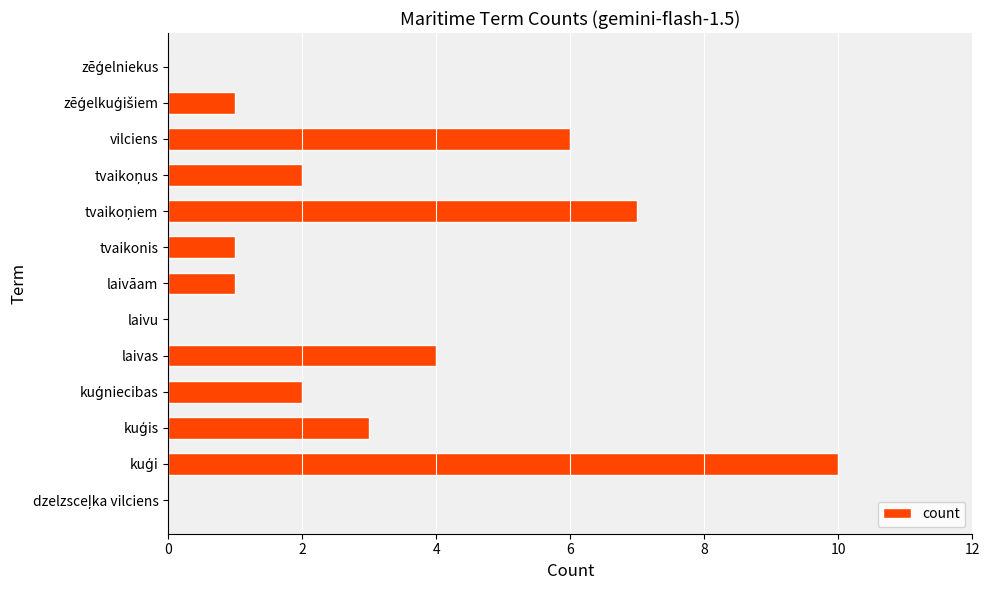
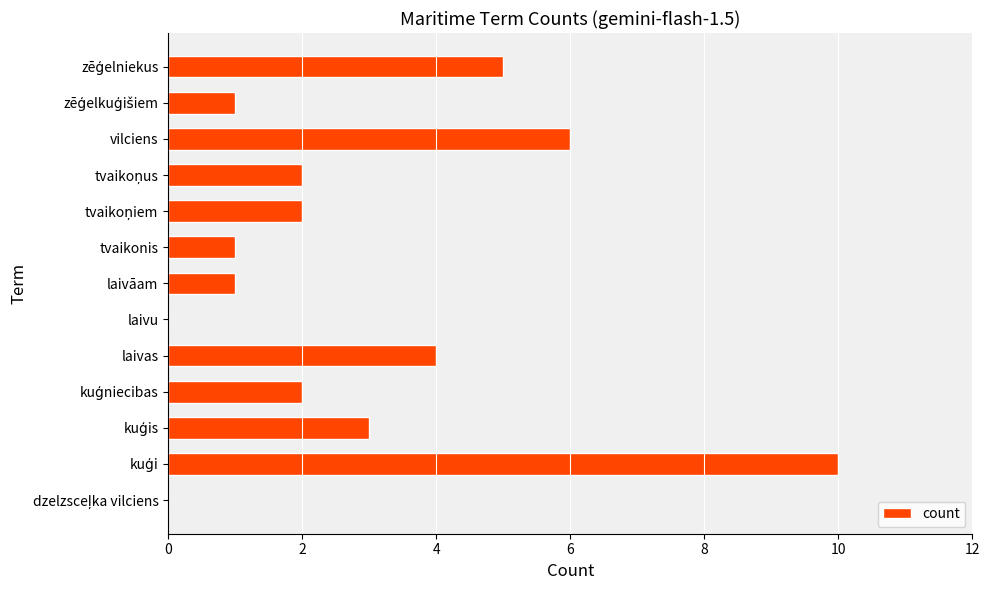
zēģelniekus: 0 -> 5
tvaikoņiem: 7 -> 2
